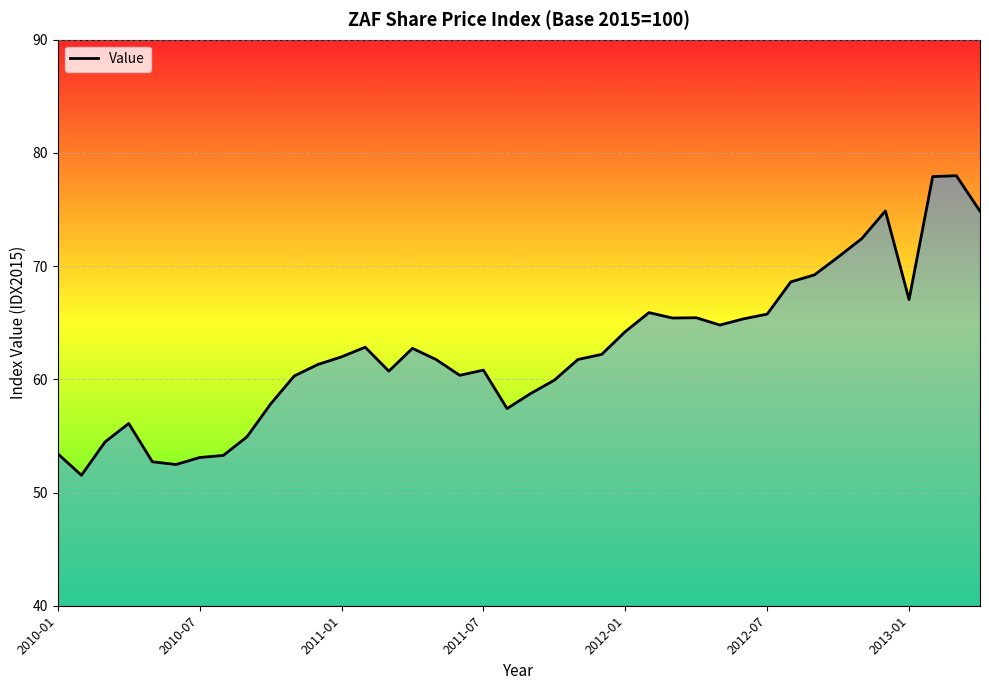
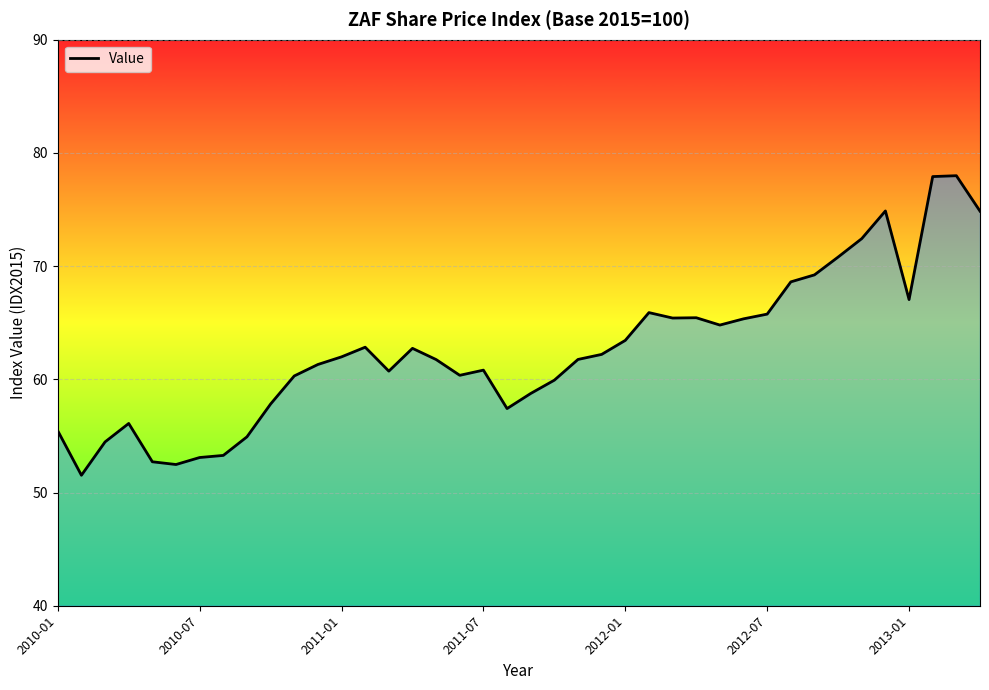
2010-01: 53.4 -> 55.5
2012-01: 64.2 -> 63.4
